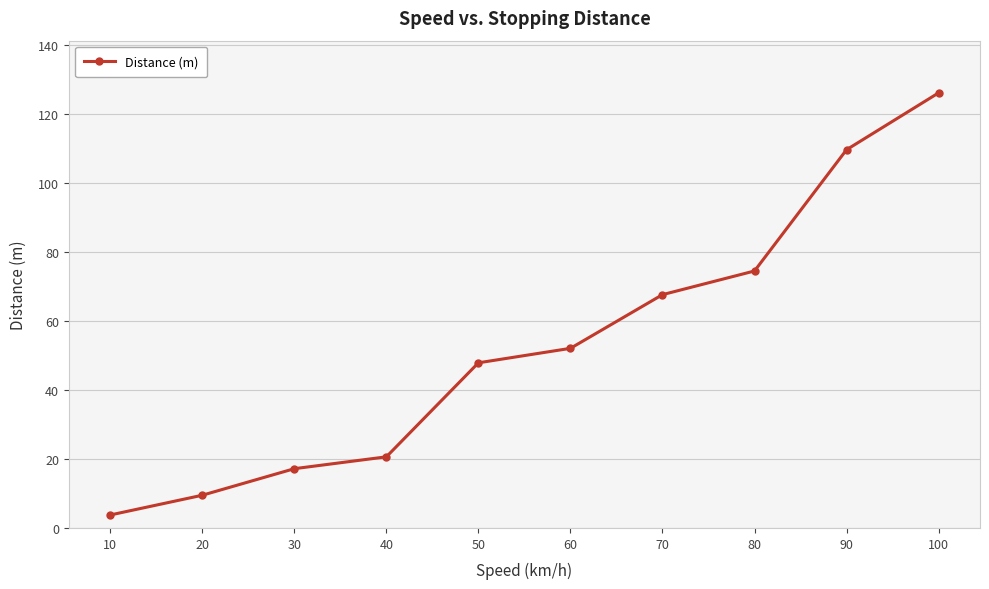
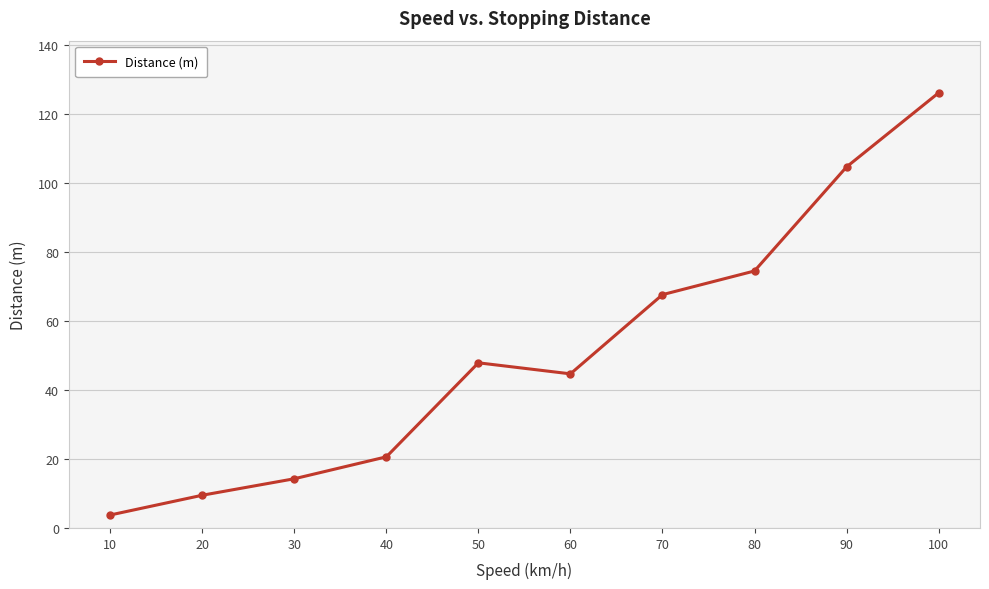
30: 17 -> 14
60: 52 -> 45
90: 110 -> 105
